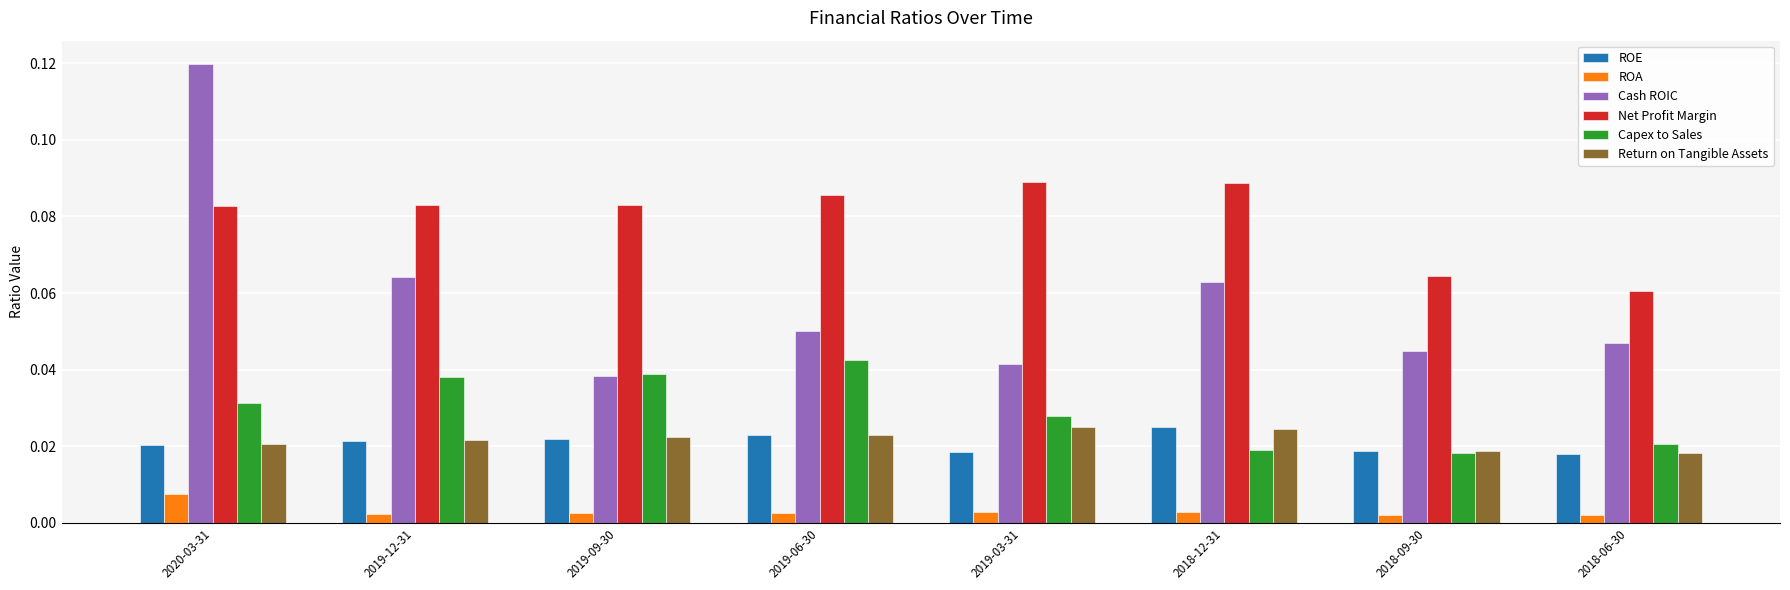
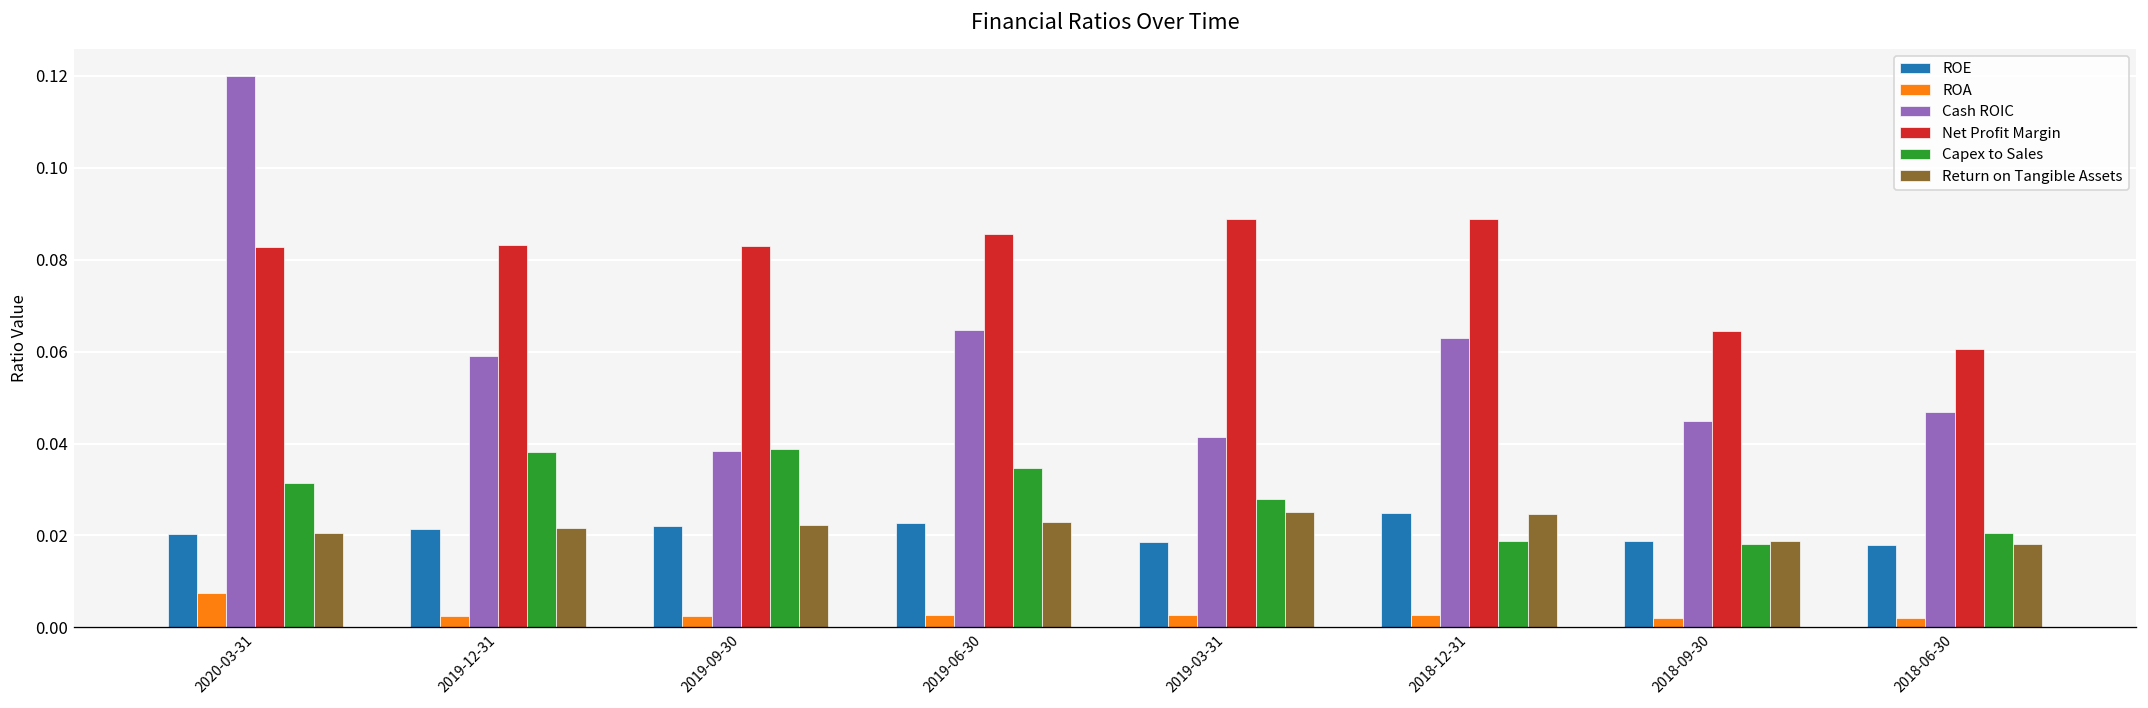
Cash ROIC, 2019-12-31: 0.064 -> 0.059
Cash ROIC, 2019-06-30: 0.050 -> 0.065
Capex to Sales, 2019-06-30: 0.043 -> 0.035
